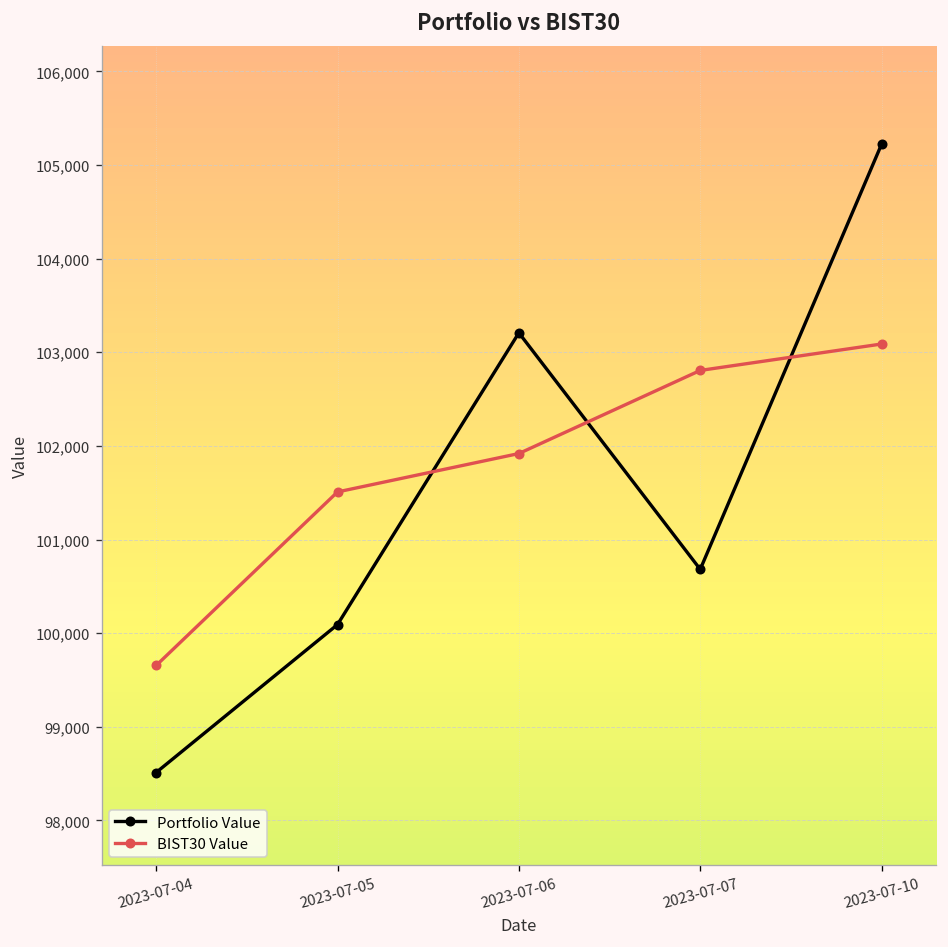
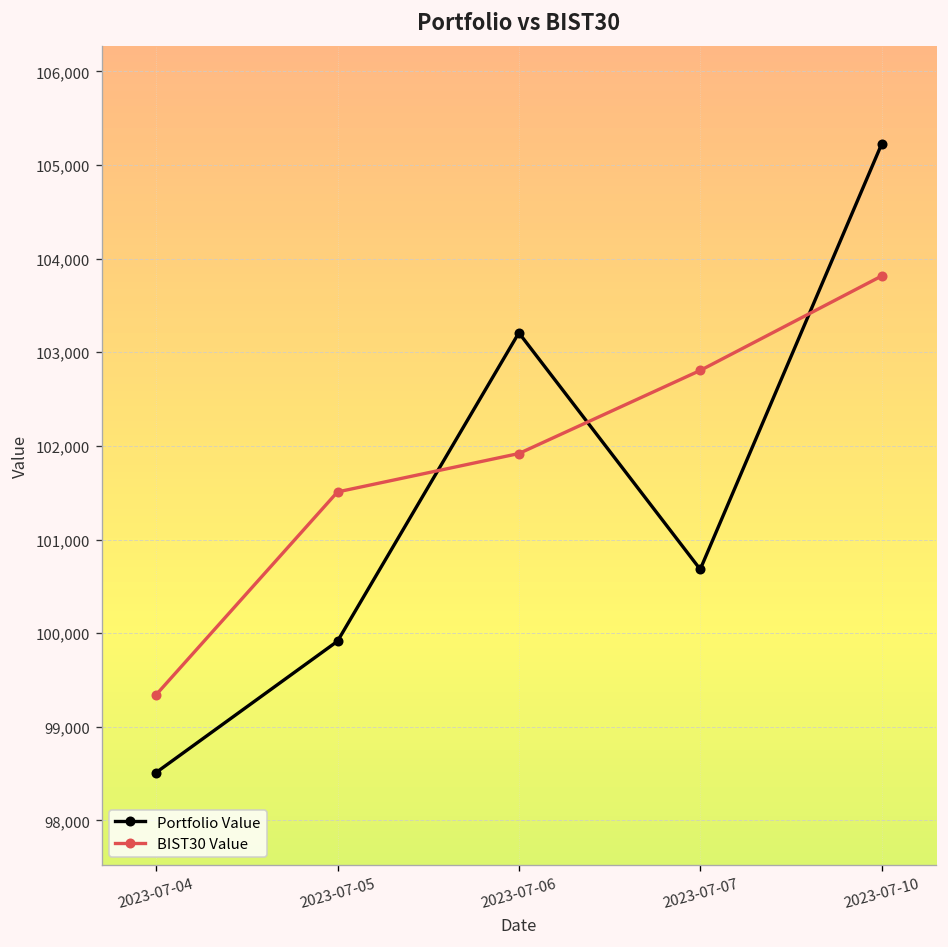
BIST30 Value, 2023-07-04: 99,700 -> 99,300
Portfolio Value, 2023-07-05: 100,100 -> 99,900
BIST30 Value, 2023-07-10: 103,100 -> 103,800
